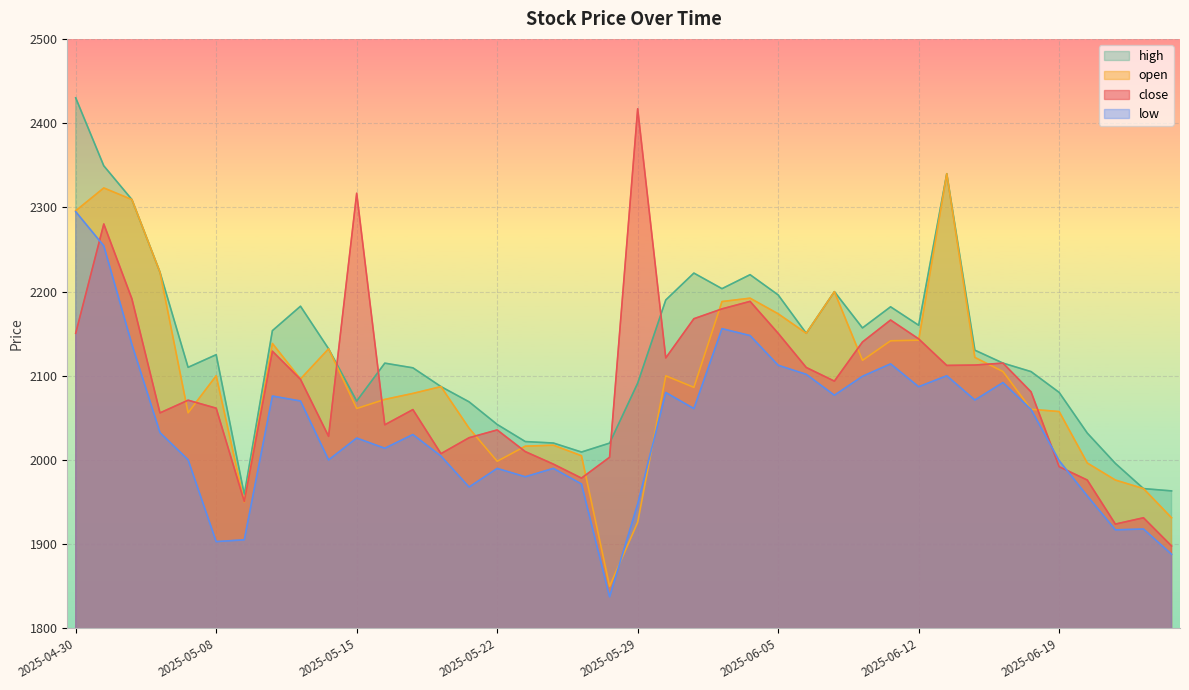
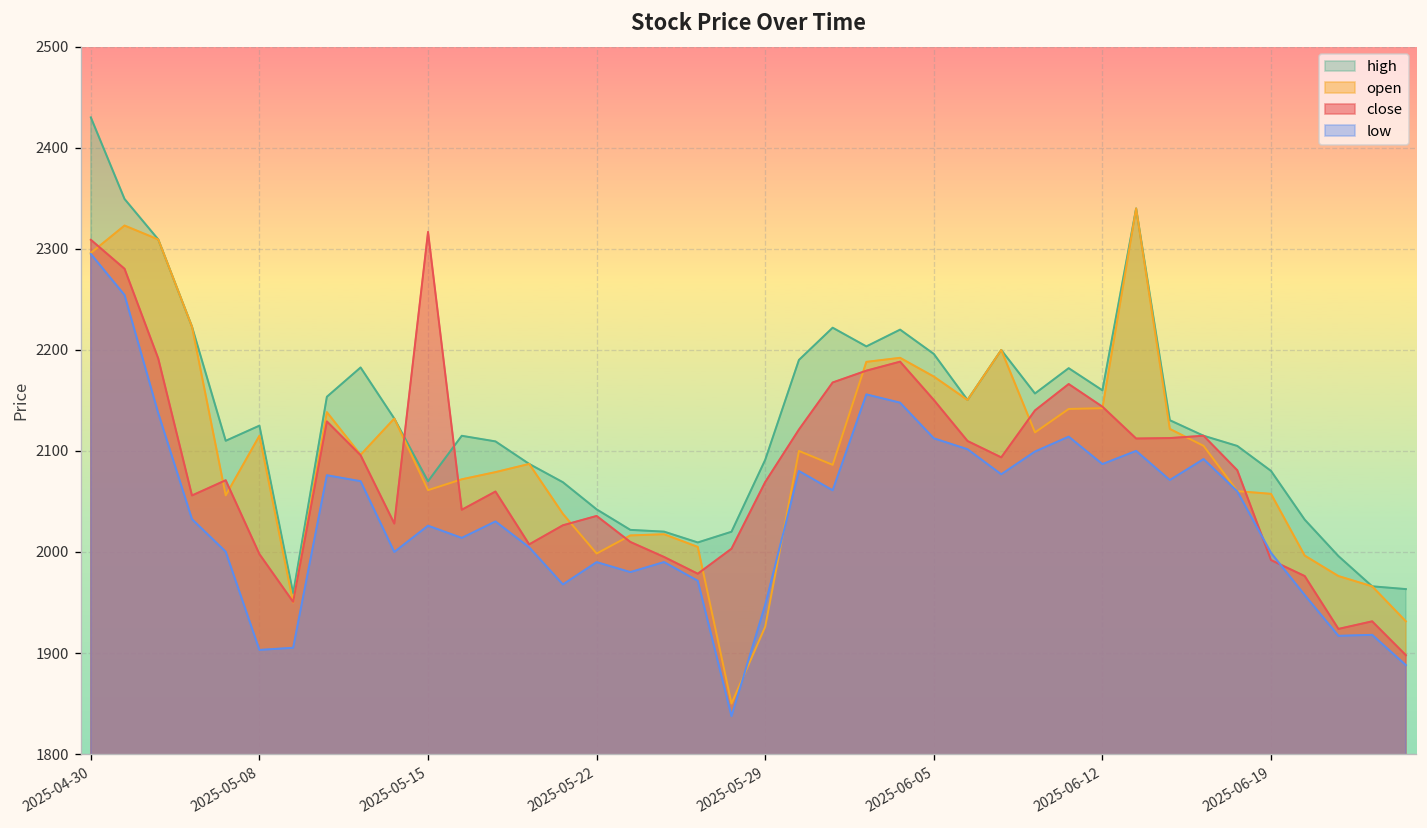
close, 2025-04-30: 2150 -> 2310
open, 2025-05-08: 2100 -> 2120
close, 2025-05-08: 2060 -> 2000
close, 2025-05-29: 2420 -> 2070
